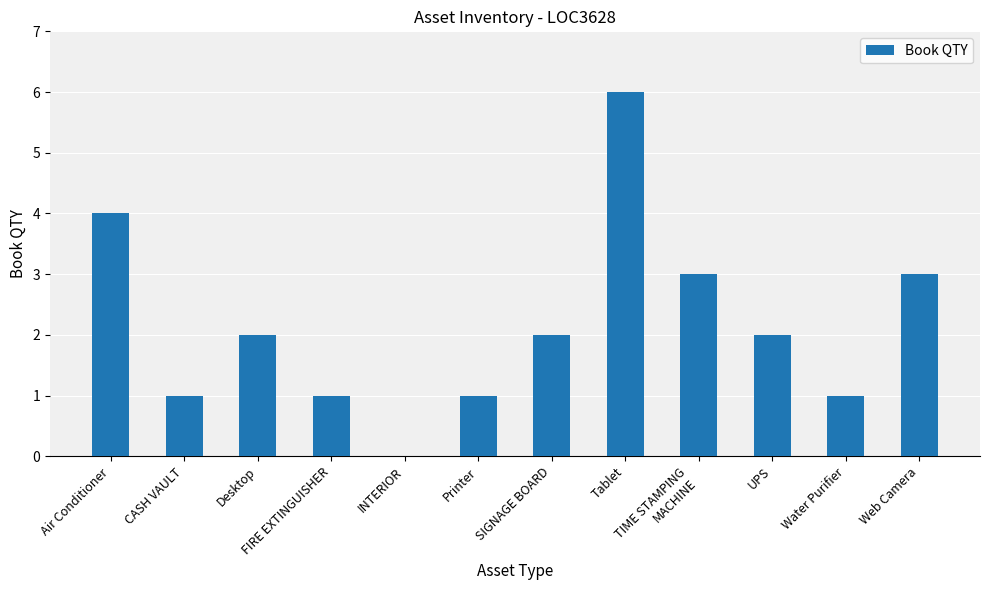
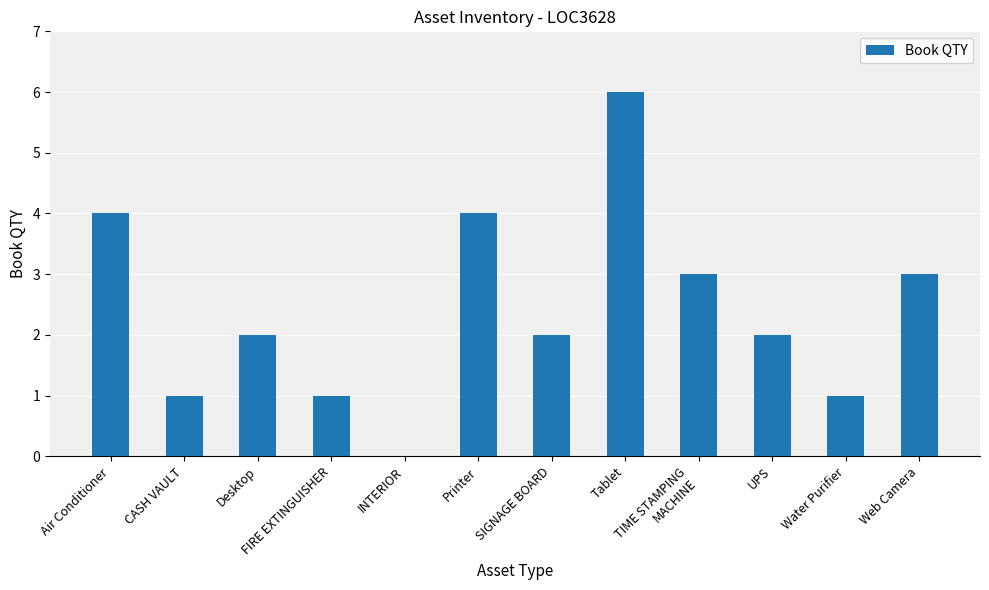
Printer: 1 -> 4
